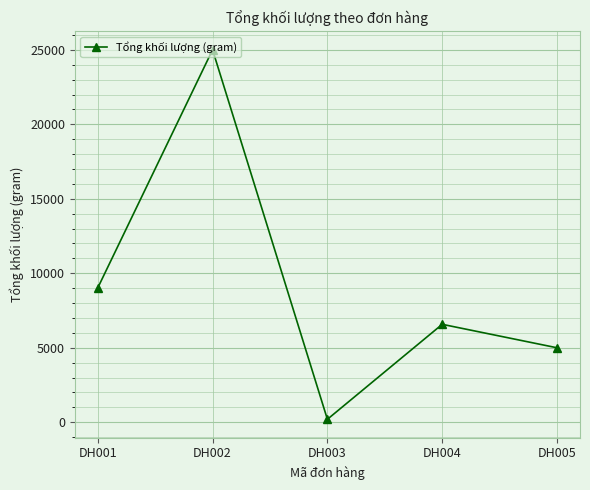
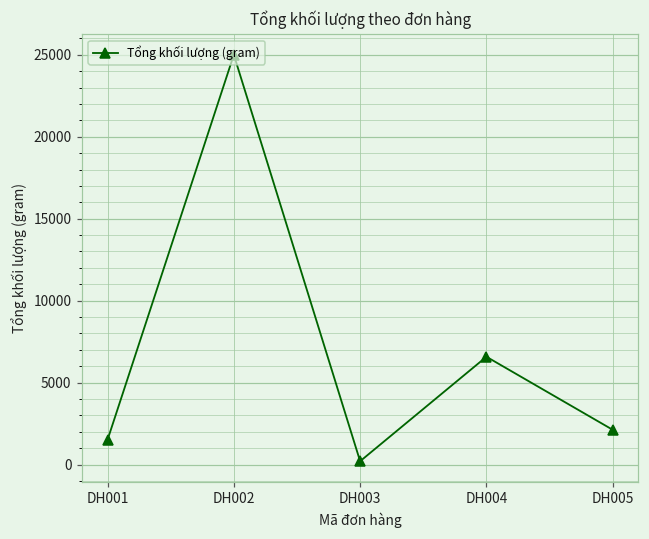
DH001: 9000 -> 1500
DH005: 5000 -> 2100
